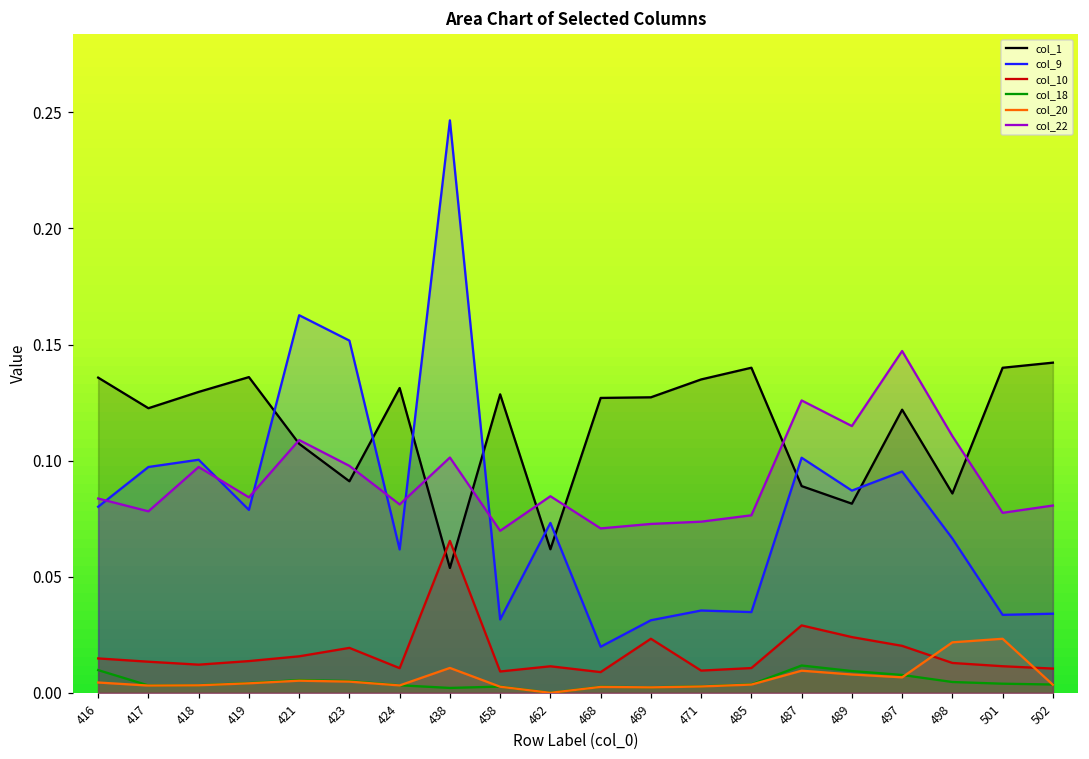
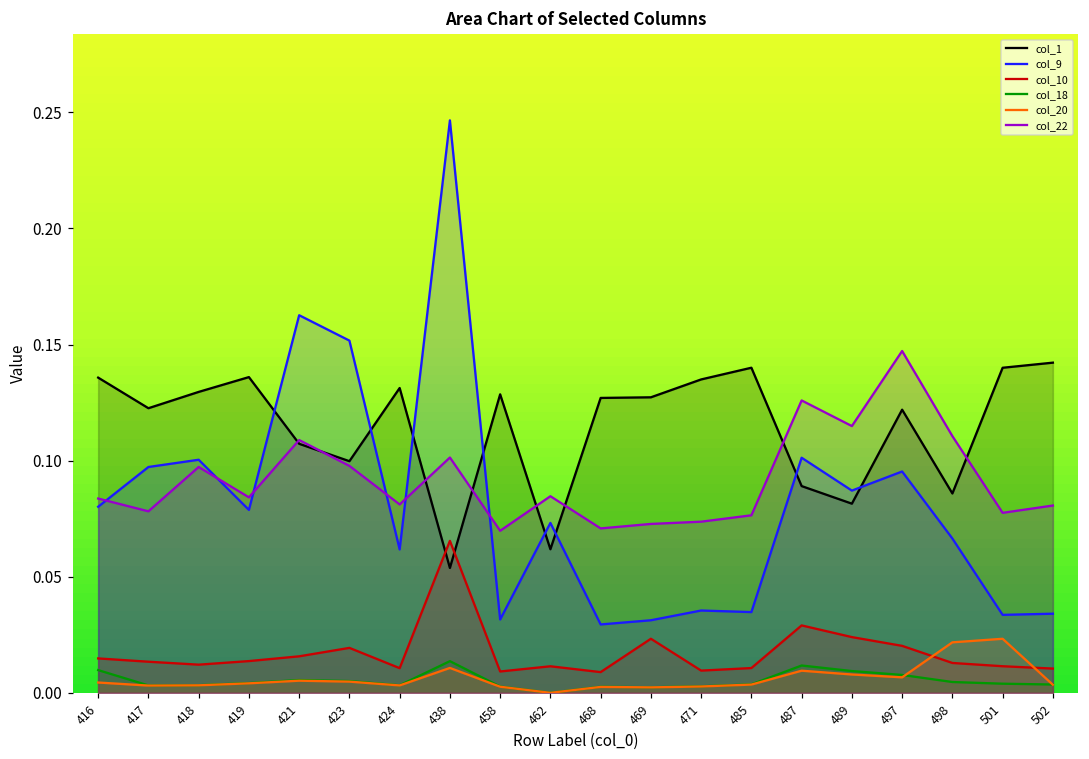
col_1, 423: 0.091 -> 0.100
col_18, 438: 0.002 -> 0.014
col_9, 468: 0.020 -> 0.029
